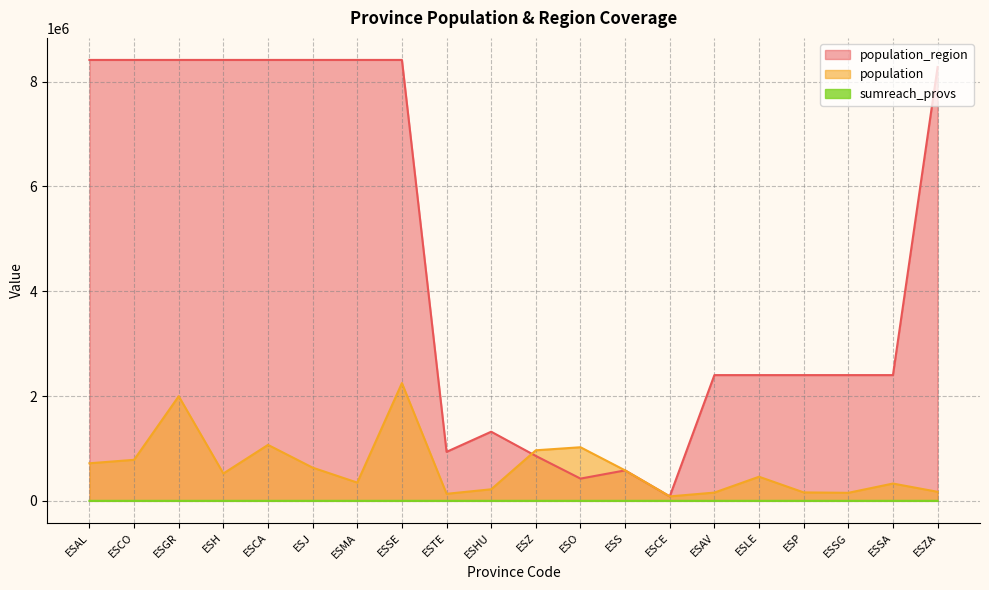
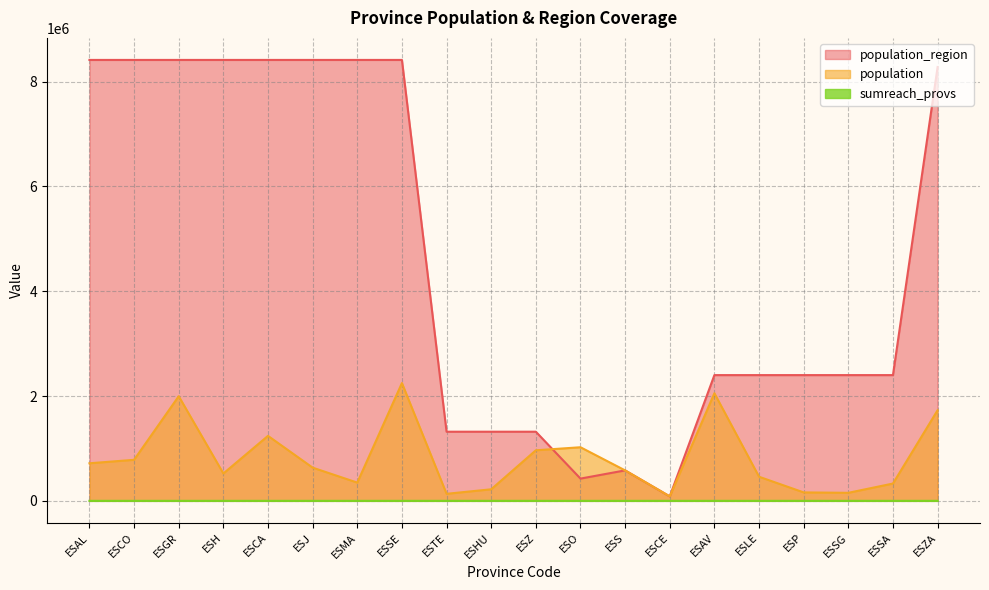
population, ESCA: 1100000 -> 1200000
population_region, ESTE: 900000 -> 1300000
population_region, ESZ: 900000 -> 1300000
population, ESAV: 200000 -> 2100000
population, ESZA: 200000 -> 1700000
